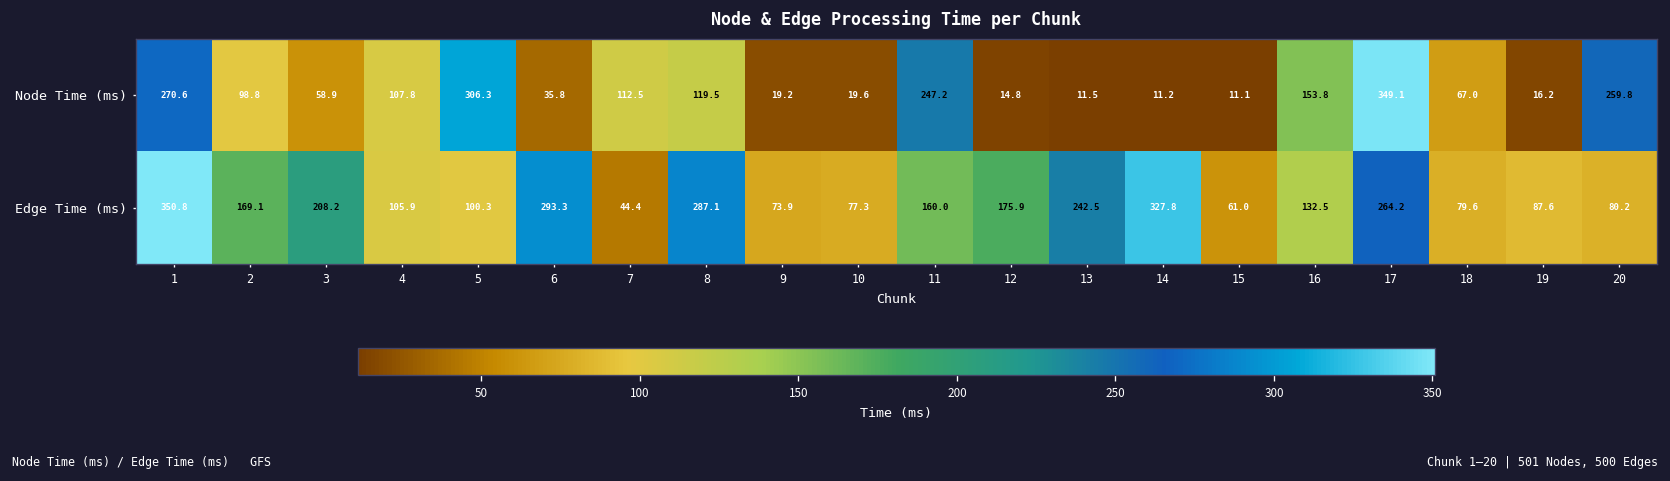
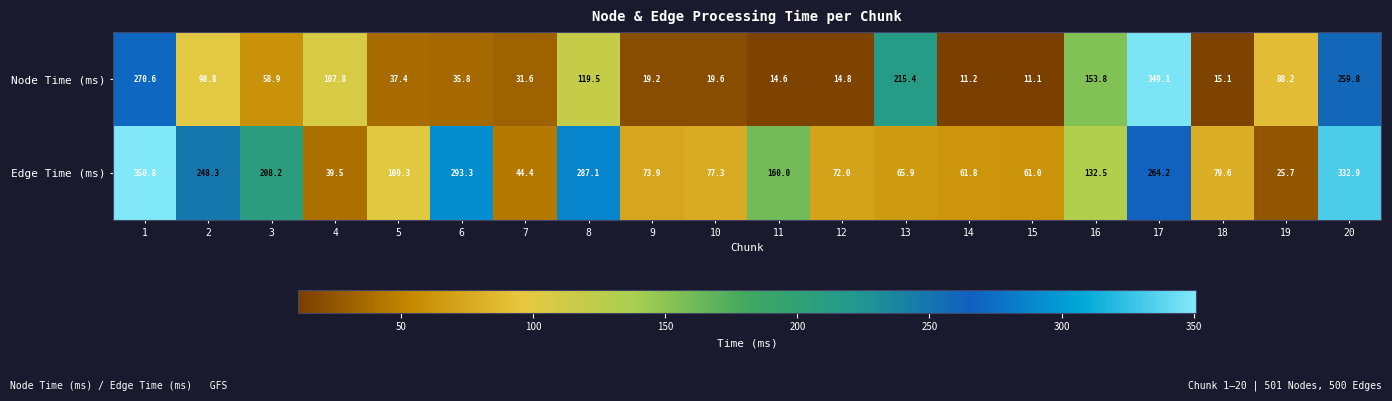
Node Time (ms), 5: 306.3 -> 37.4
Node Time (ms), 7: 112.5 -> 31.6
Node Time (ms), 11: 247.2 -> 14.6
Node Time (ms), 13: 11.5 -> 215.4
Node Time (ms), 18: 67.0 -> 15.1
Node Time (ms), 19: 16.2 -> 88.2
Edge Time (ms), 2: 169.1 -> 248.3
Edge Time (ms), 4: 105.9 -> 39.5
Edge Time (ms), 12: 175.9 -> 72.0
Edge Time (ms), 13: 242.5 -> 65.9
Edge Time (ms), 14: 327.8 -> 61.8
Edge Time (ms), 19: 87.6 -> 25.7
Edge Time (ms), 20: 80.2 -> 332.9
